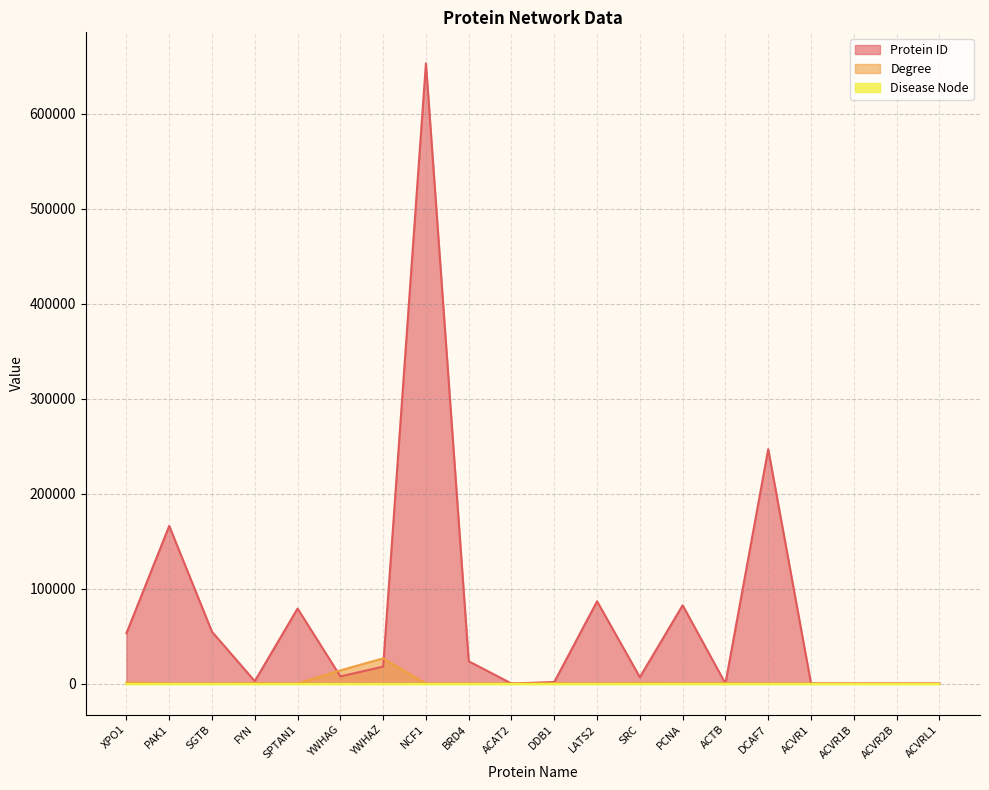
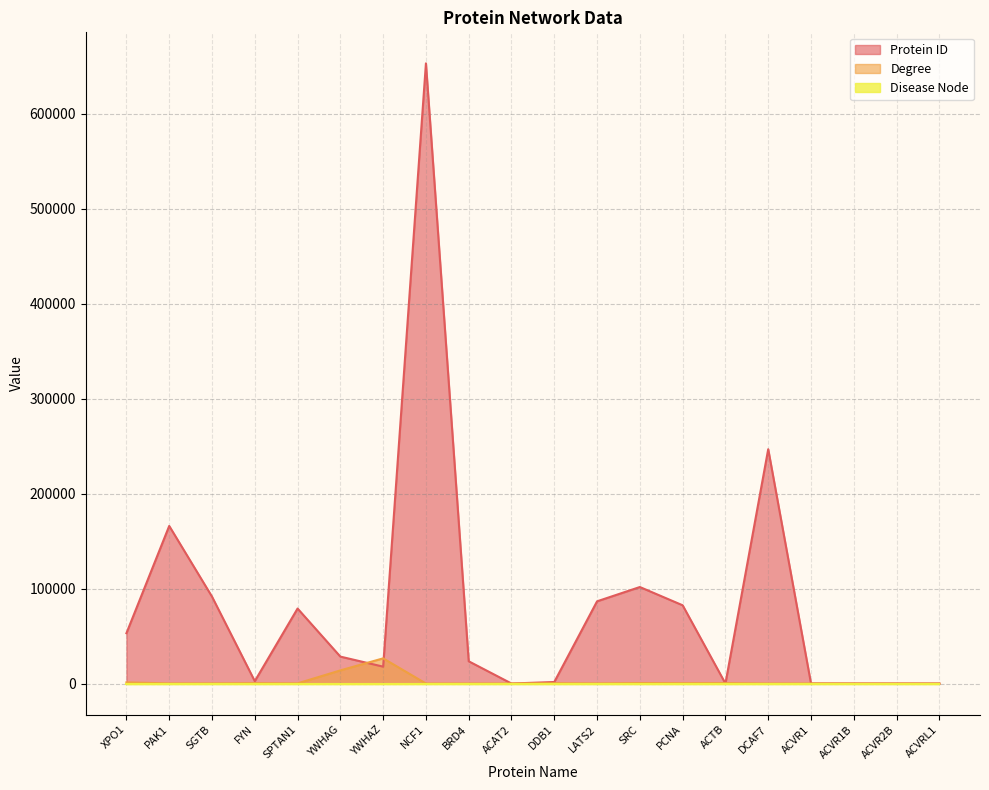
Protein ID, SGTB: 50000 -> 90000
Protein ID, YWHAG: 10000 -> 30000
Protein ID, SRC: 10000 -> 100000
